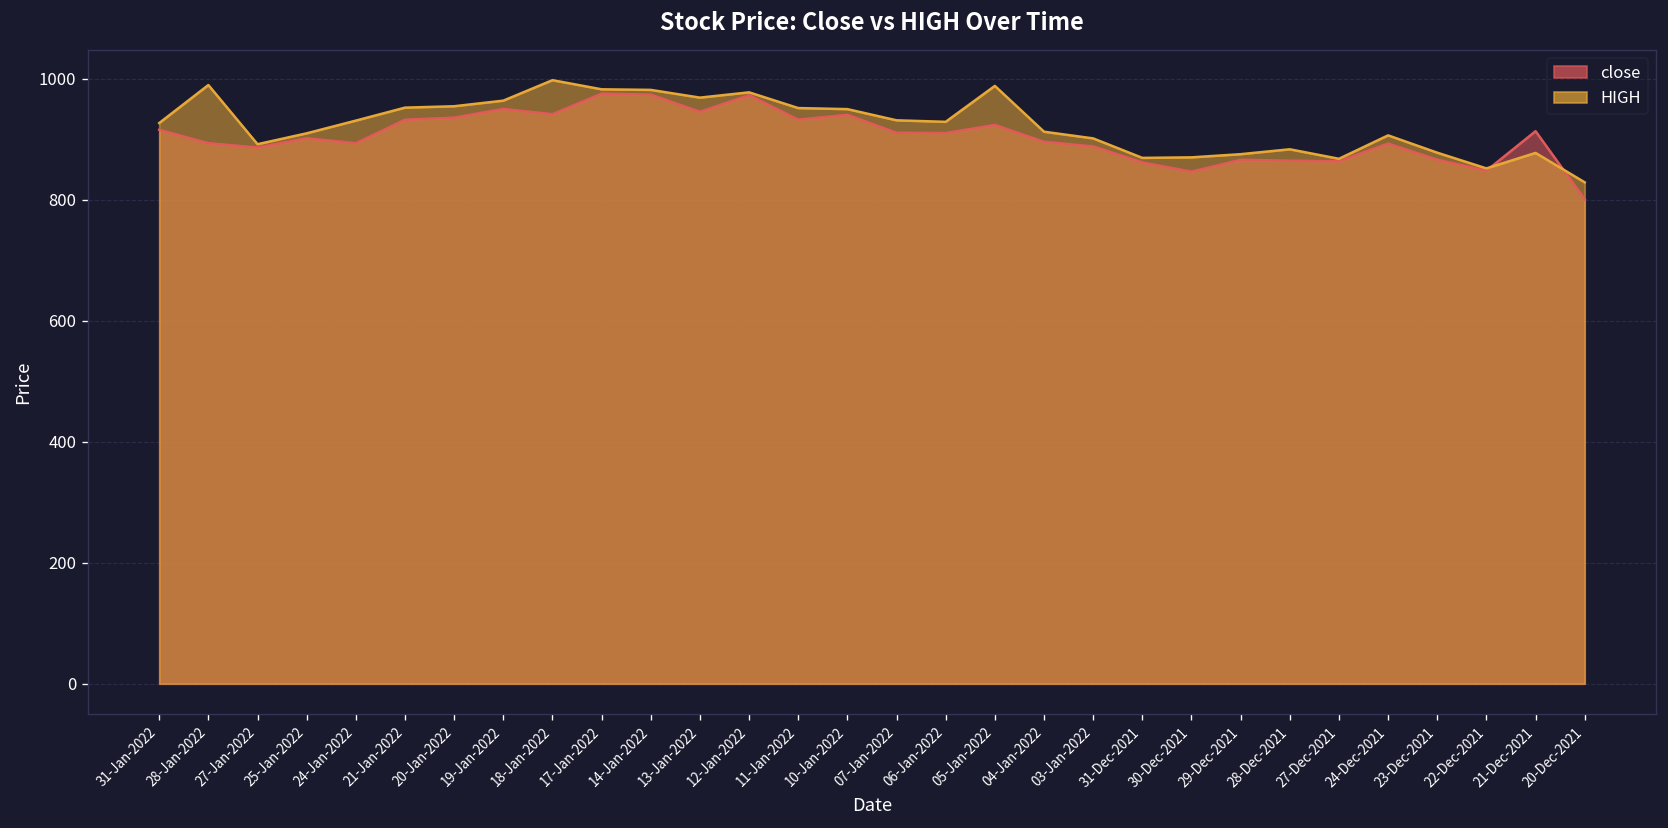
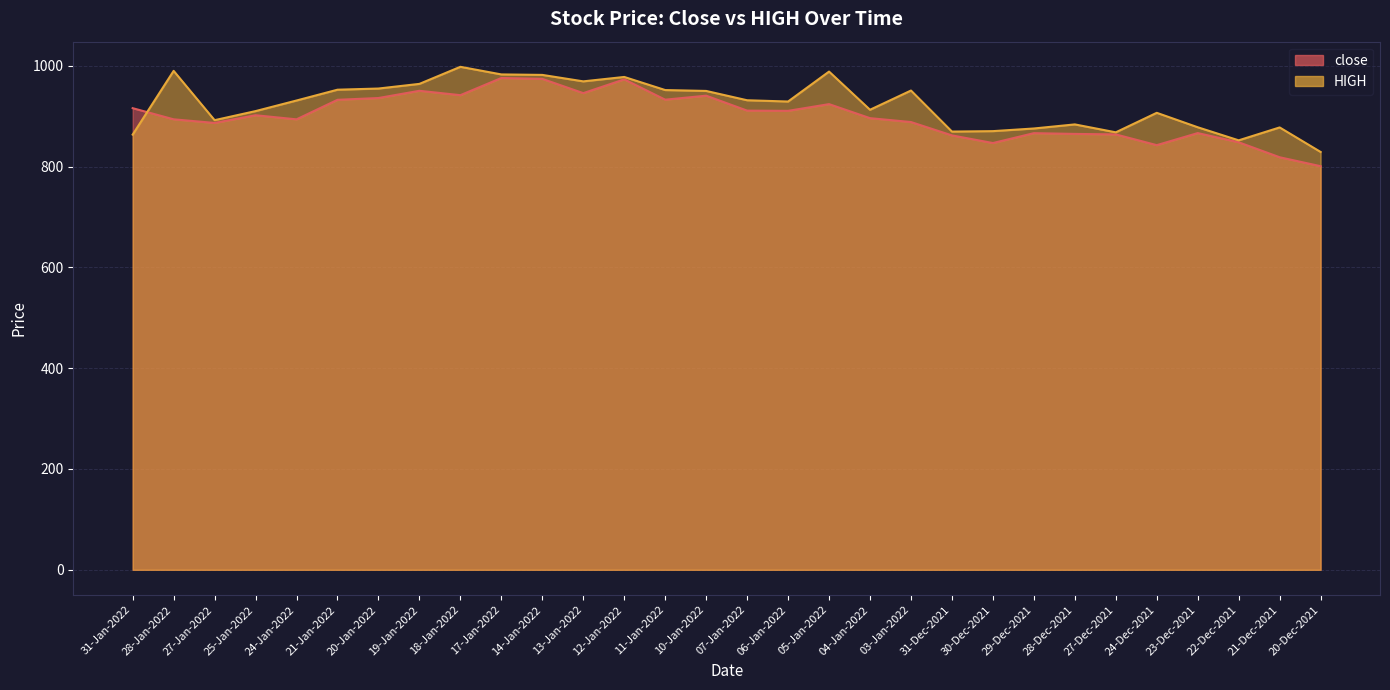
HIGH, 31-Jan-2022: 930 -> 860
HIGH, 03-Jan-2022: 900 -> 950
close, 24-Dec-2021: 890 -> 840
close, 21-Dec-2021: 910 -> 820
